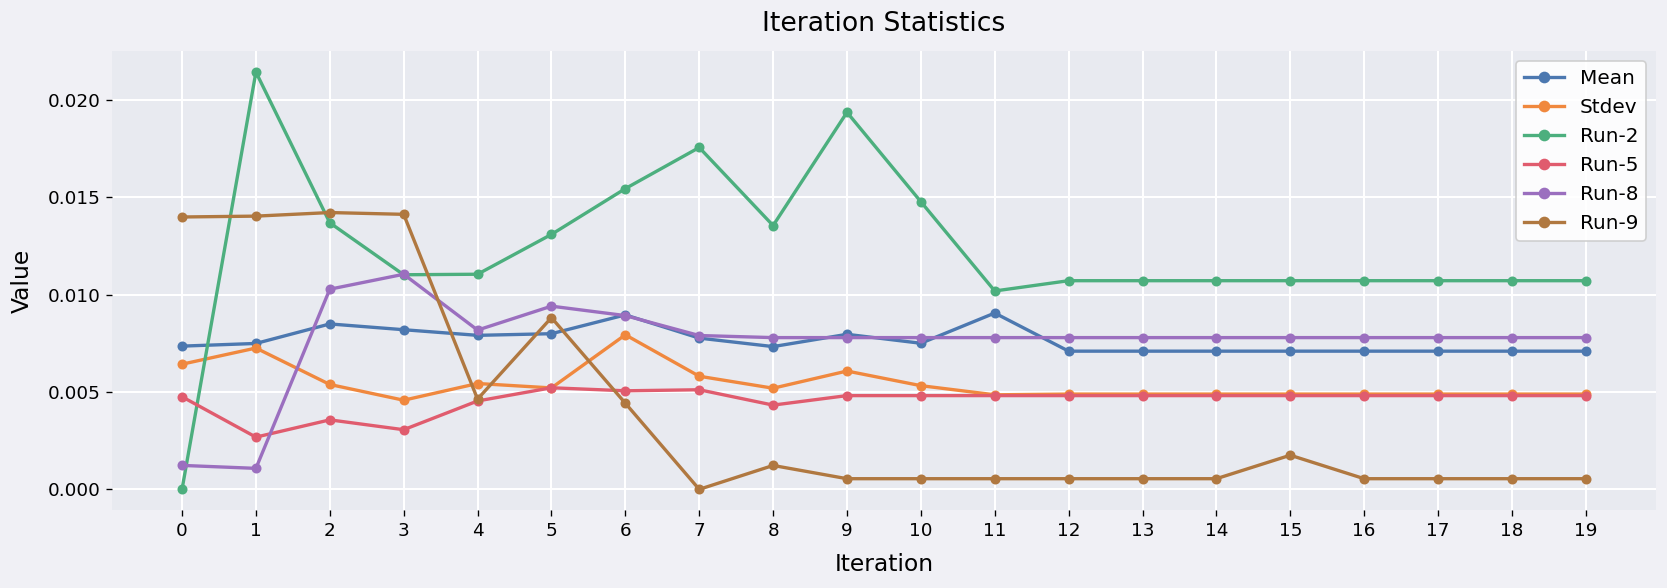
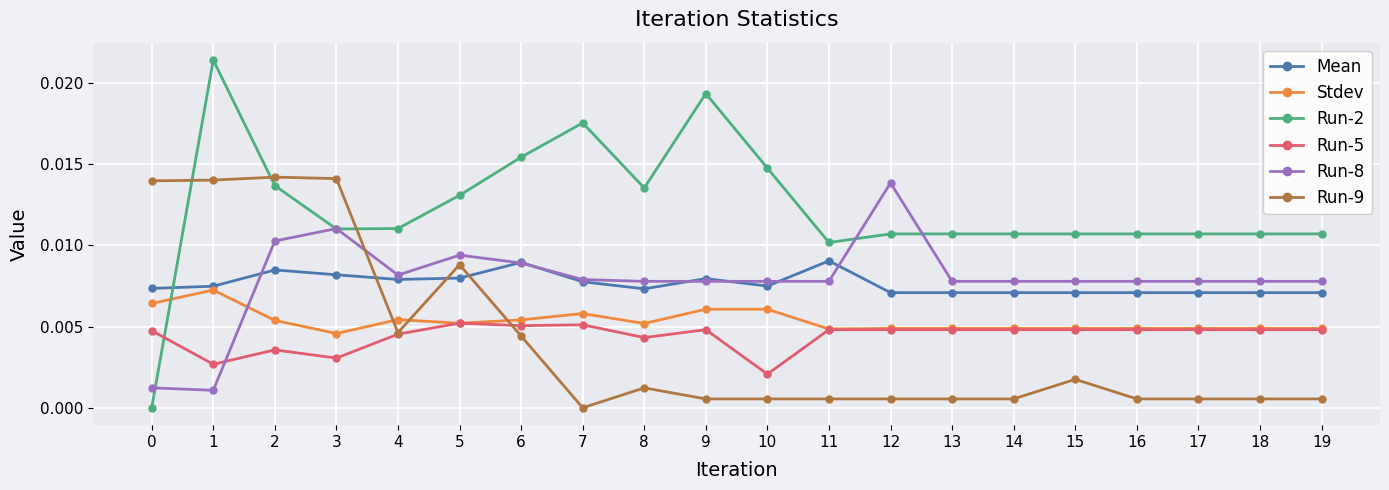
Stdev, 6: 0.0079 -> 0.0054
Stdev, 10: 0.0053 -> 0.0061
Run-5, 10: 0.0048 -> 0.0021
Run-8, 12: 0.0078 -> 0.0139
